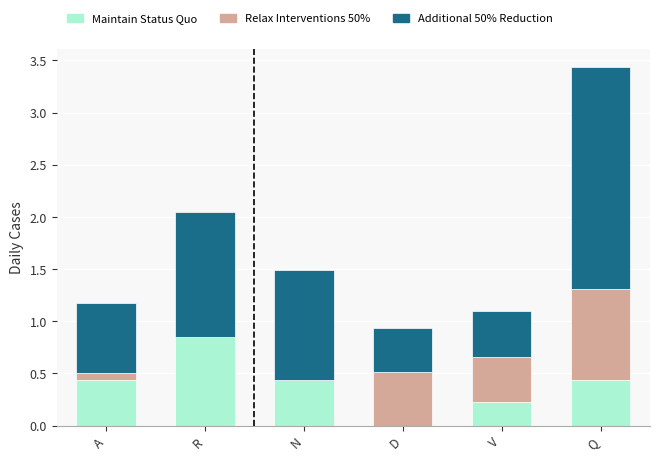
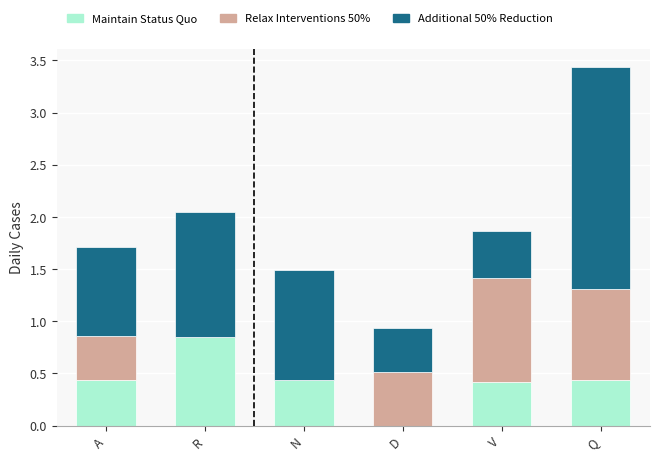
Relax Interventions 50%, A: 0.07 -> 0.42
Additional 50% Reduction, A: 0.68 -> 0.85
Maintain Status Quo, V: 0.23 -> 0.42
Relax Interventions 50%, V: 0.42 -> 0.99
